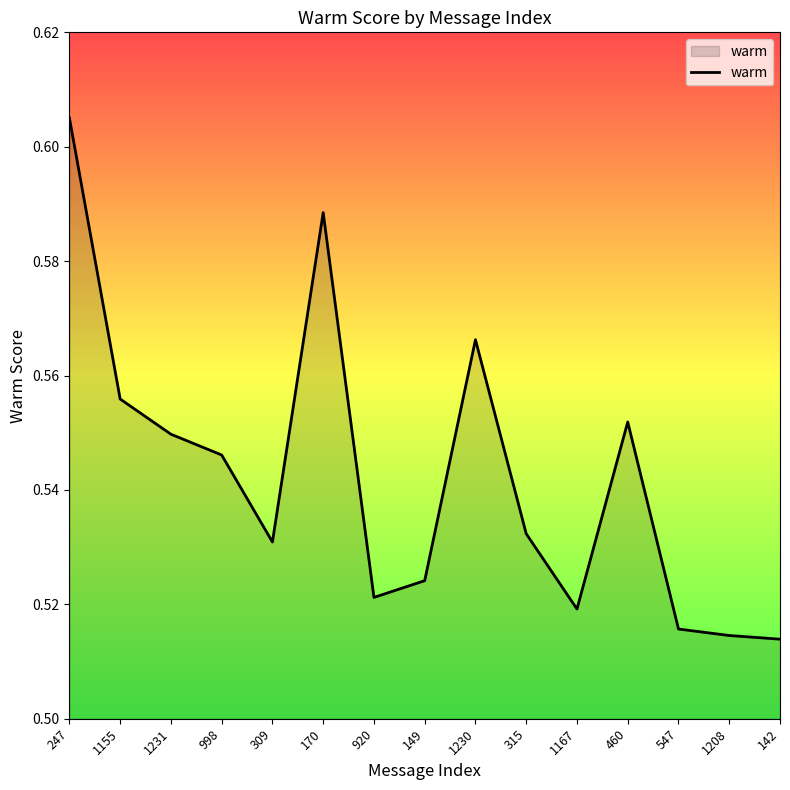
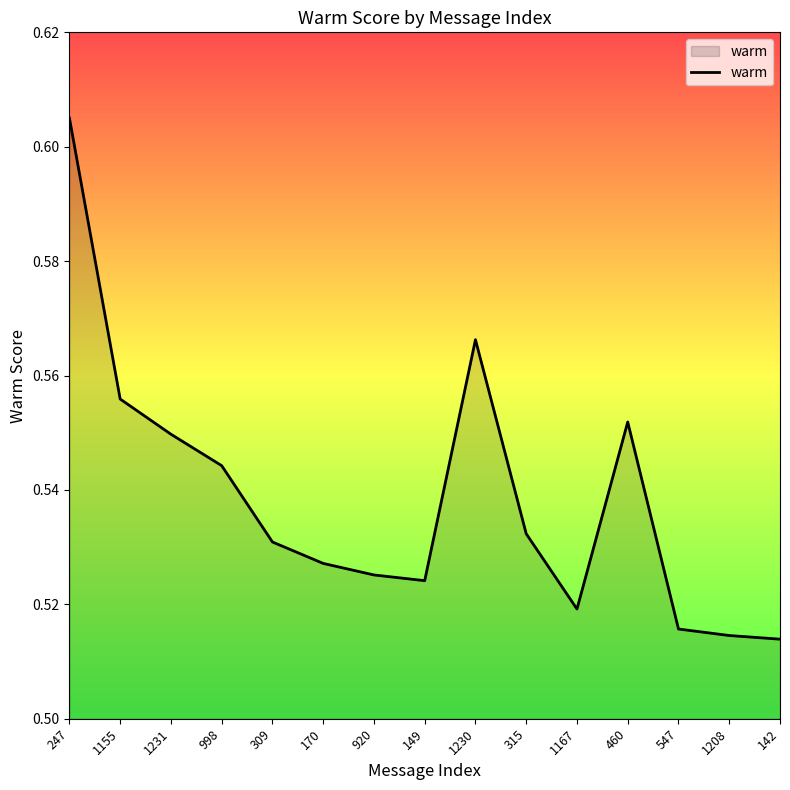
998: 0.546 -> 0.544
170: 0.588 -> 0.527
920: 0.521 -> 0.525
